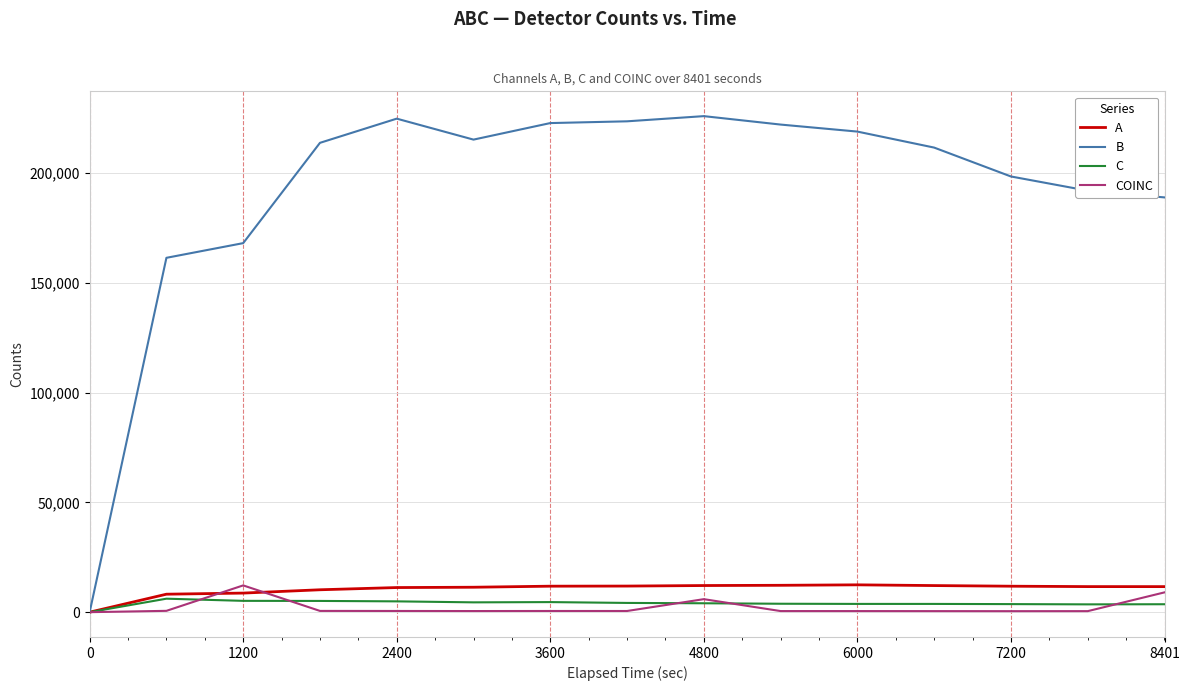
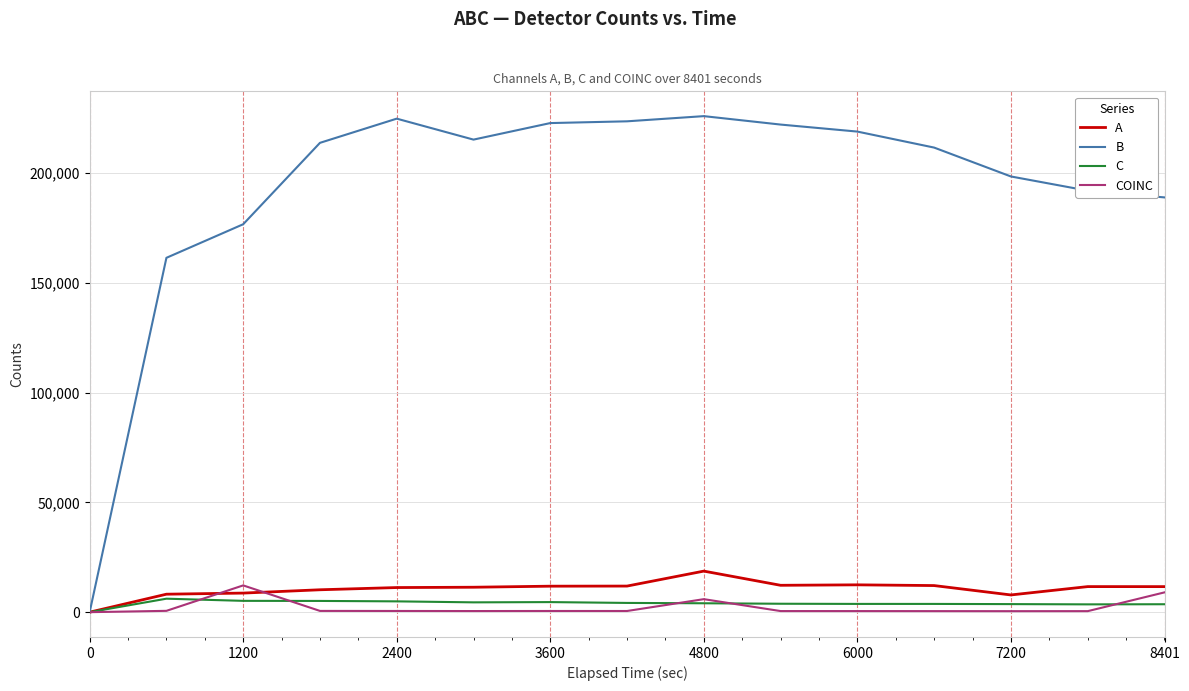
B, 1200: 168,000 -> 177,000
A, 4800: 12,000 -> 19,000
A, 7200: 12,000 -> 8,000
